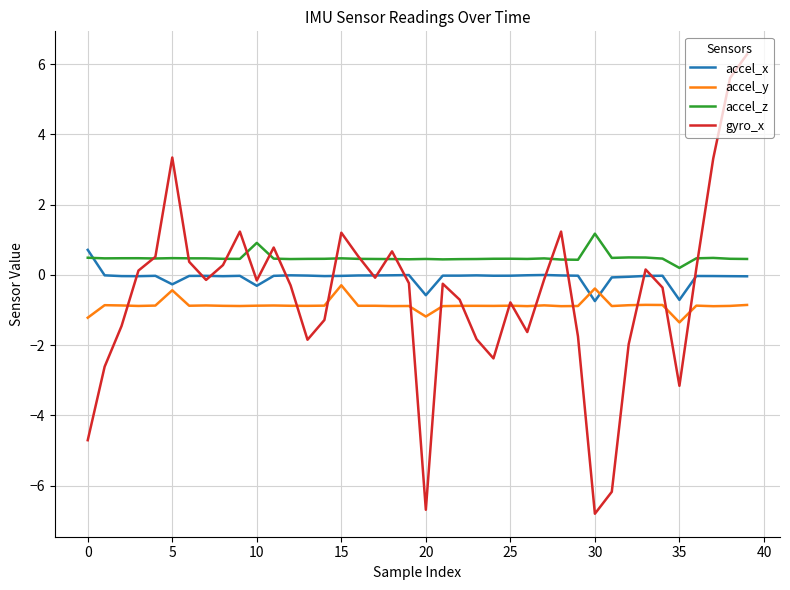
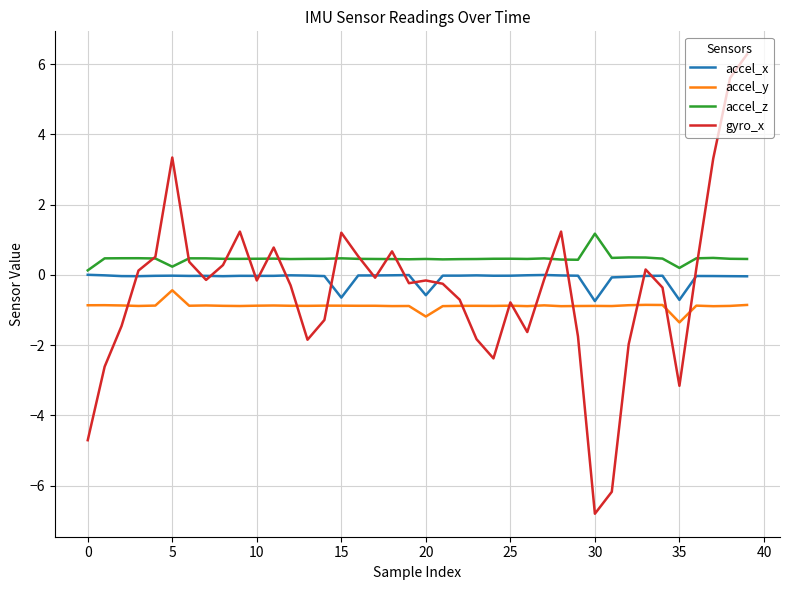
accel_x, 0: 0.7 -> 0.0
accel_y, 0: -1.2 -> -0.9
accel_z, 0: 0.5 -> 0.1
accel_x, 5: -0.3 -> 0.0
accel_z, 5: 0.5 -> 0.2
accel_x, 10: -0.3 -> 0.0
accel_z, 10: 0.9 -> 0.5
accel_x, 15: 0.0 -> -0.6
accel_y, 15: -0.3 -> -0.9
gyro_x, 20: -6.7 -> -0.2
accel_y, 30: -0.4 -> -0.9
